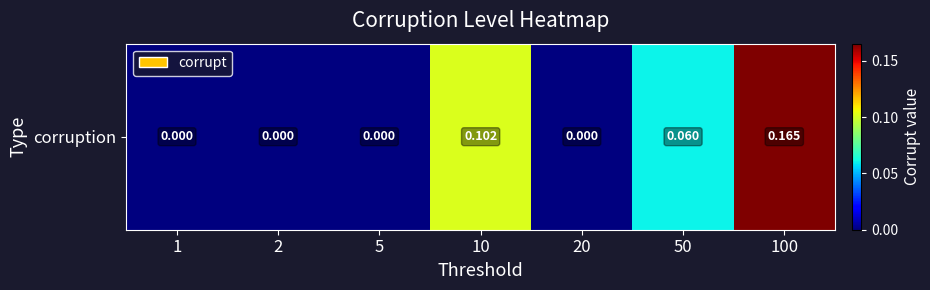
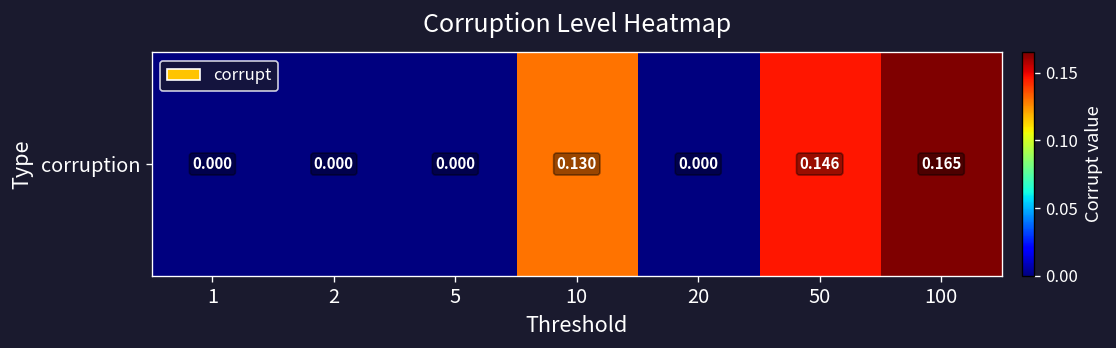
corruption, 10: 0.102 -> 0.130
corruption, 50: 0.060 -> 0.146
